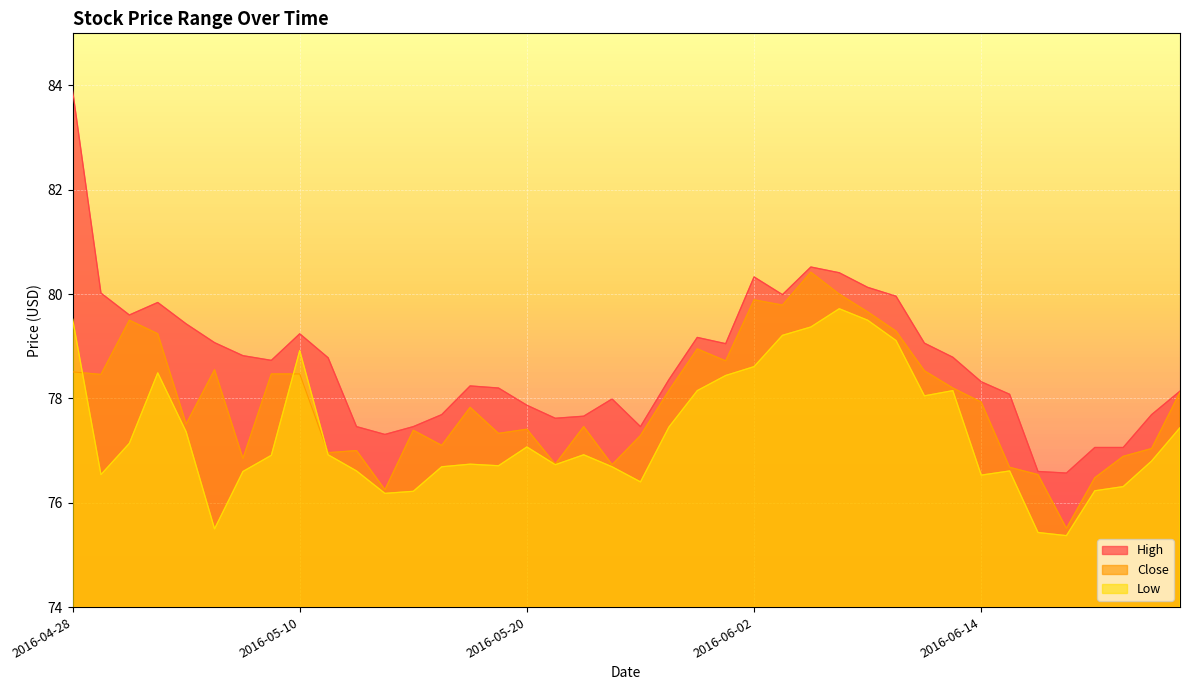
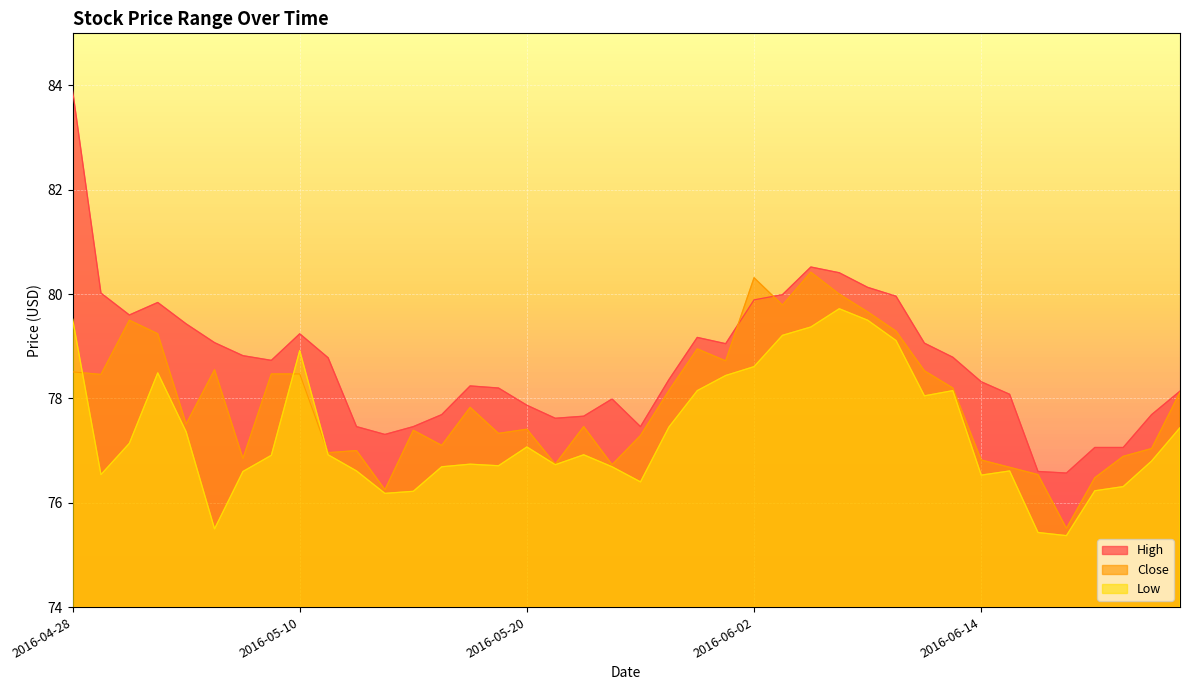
High, 2016-06-02: 80.3 -> 79.9
Close, 2016-06-02: 79.9 -> 80.3
Close, 2016-06-14: 77.9 -> 76.8
